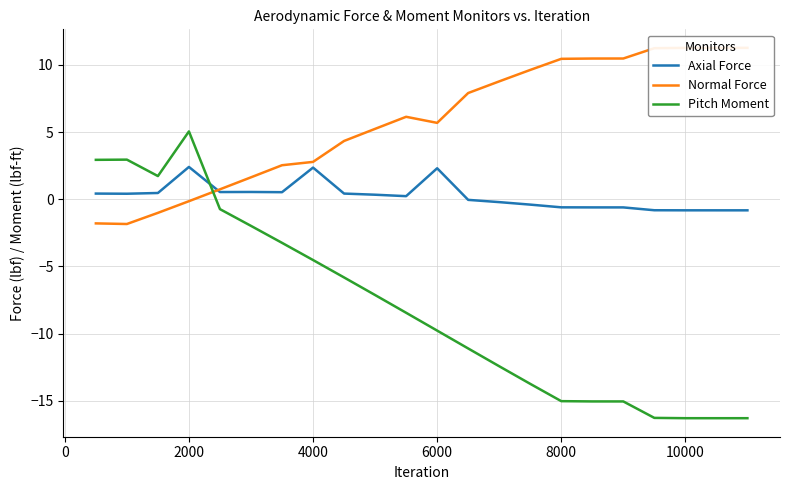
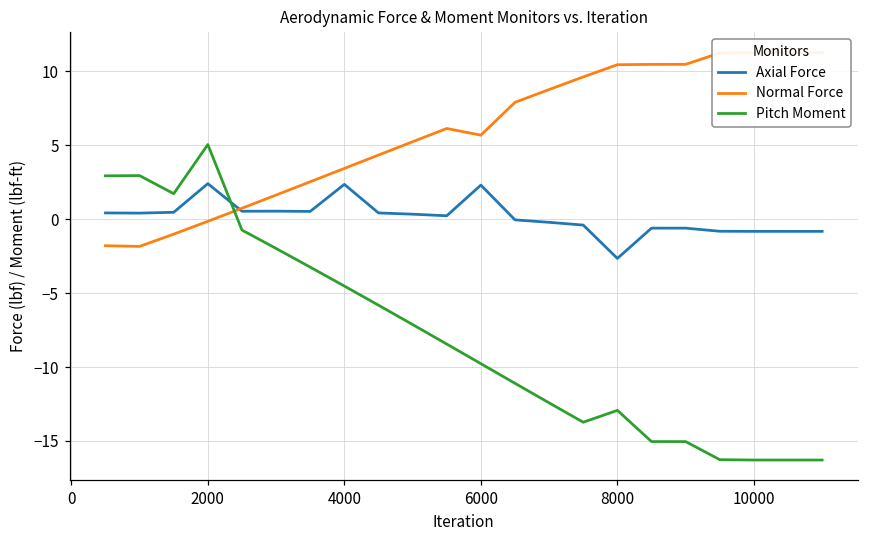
Normal Force, 4000: 2.8 -> 3.4
Axial Force, 8000: -0.6 -> -2.7
Pitch Moment, 8000: -15.0 -> -12.9
